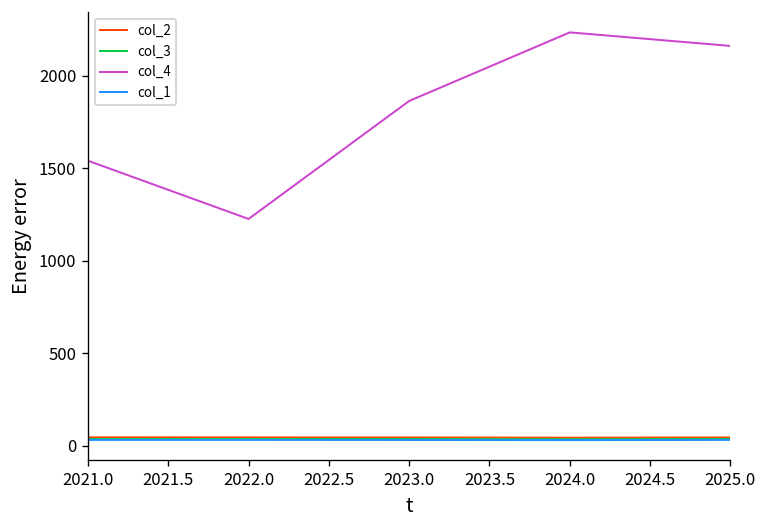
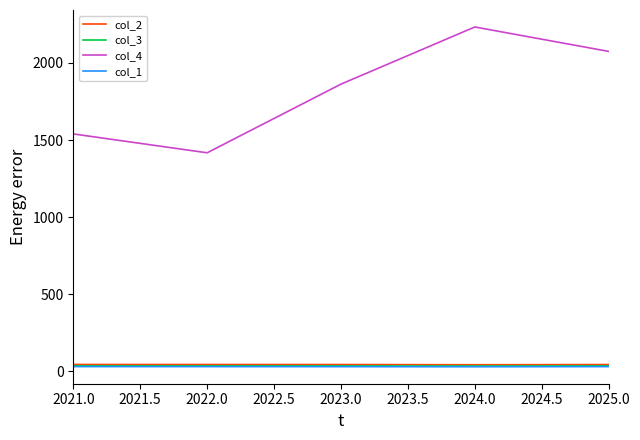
col_4, 2022.0: 1220 -> 1420
col_4, 2025.0: 2160 -> 2080
